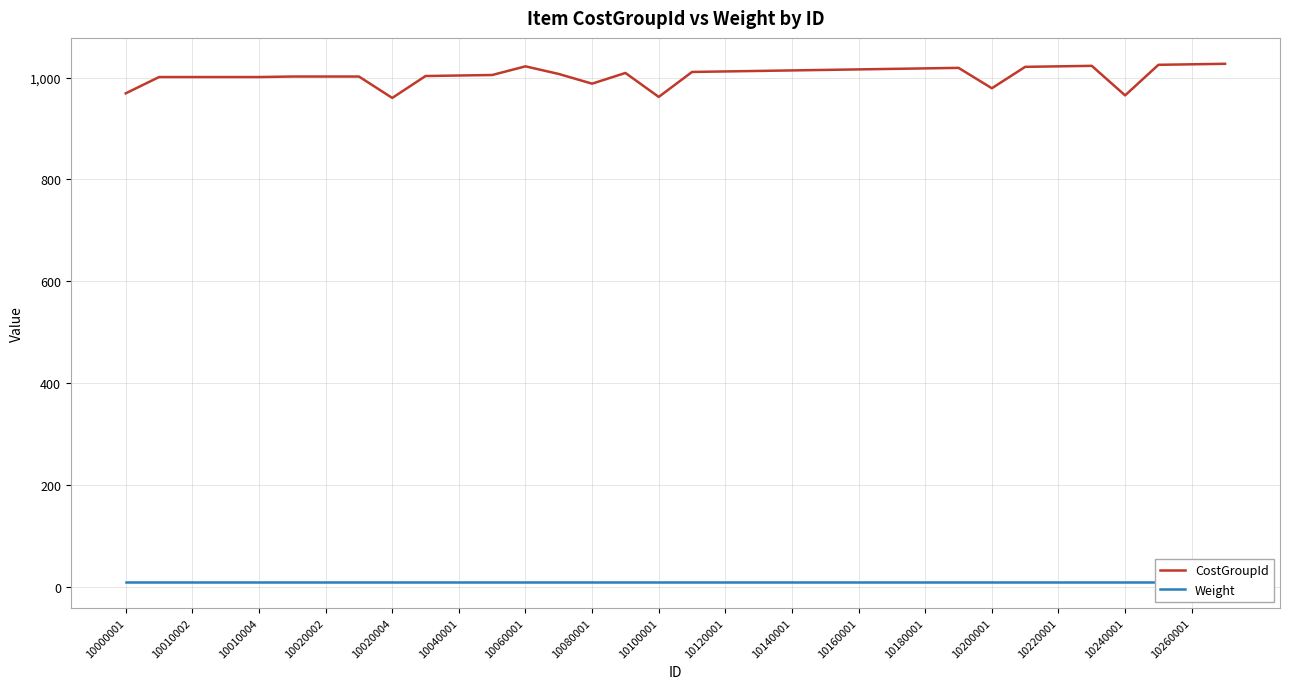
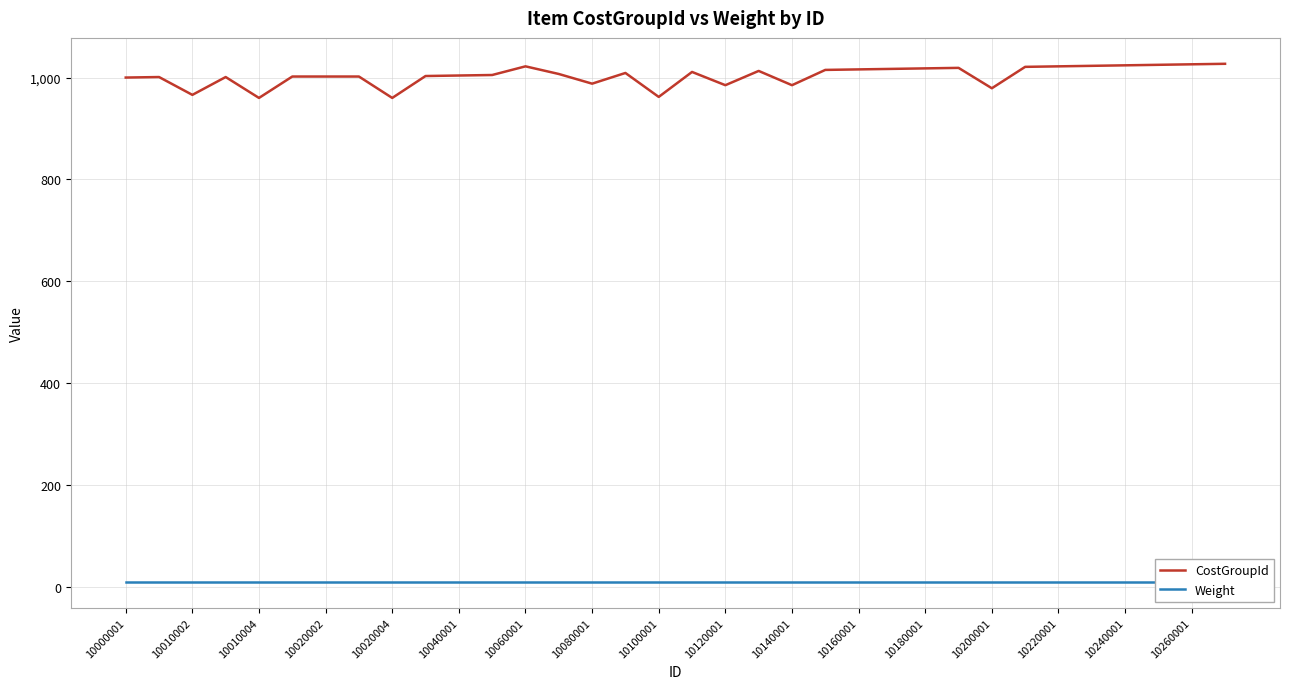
CostGroupId, 10000001: 970 -> 1,000
CostGroupId, 10010002: 1,000 -> 970
CostGroupId, 10010004: 1,000 -> 960
CostGroupId, 10120001: 1,010 -> 990
CostGroupId, 10140001: 1,010 -> 990
CostGroupId, 10240001: 970 -> 1,020
